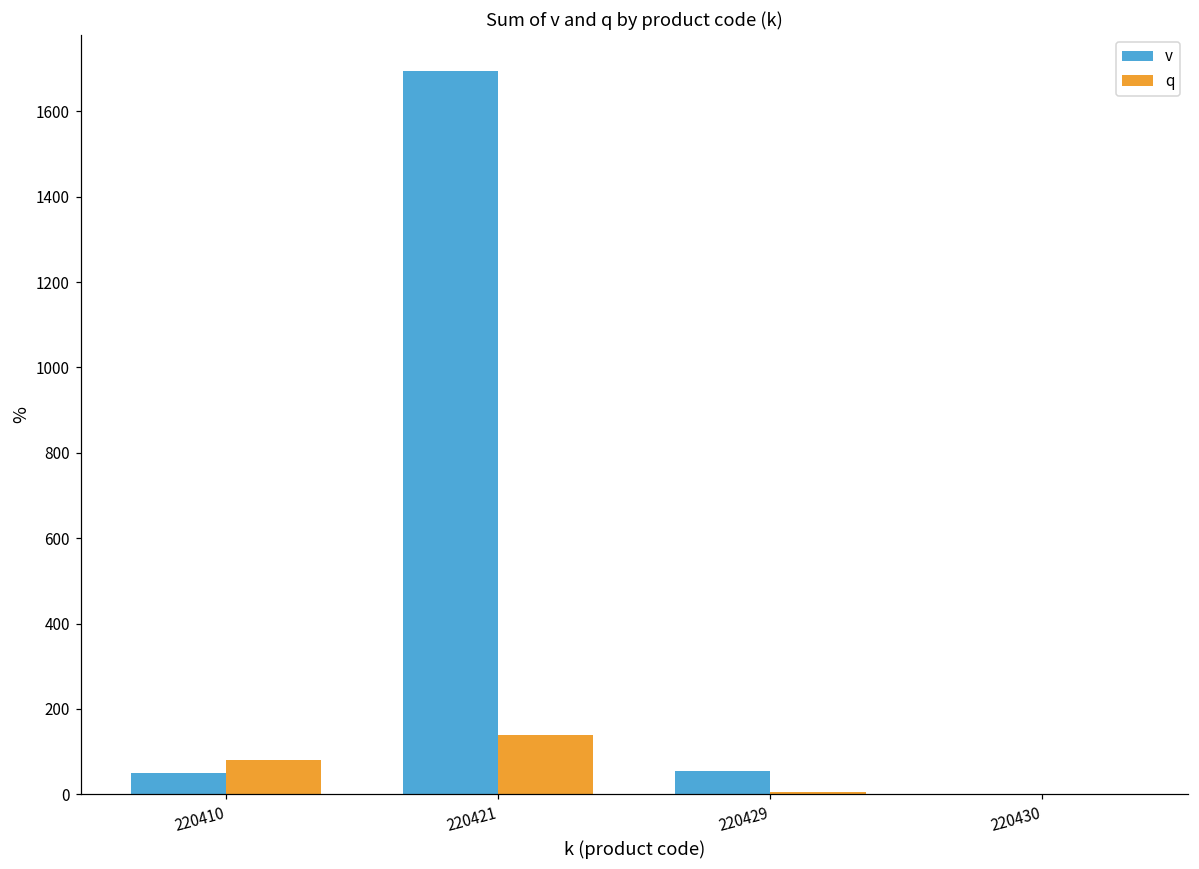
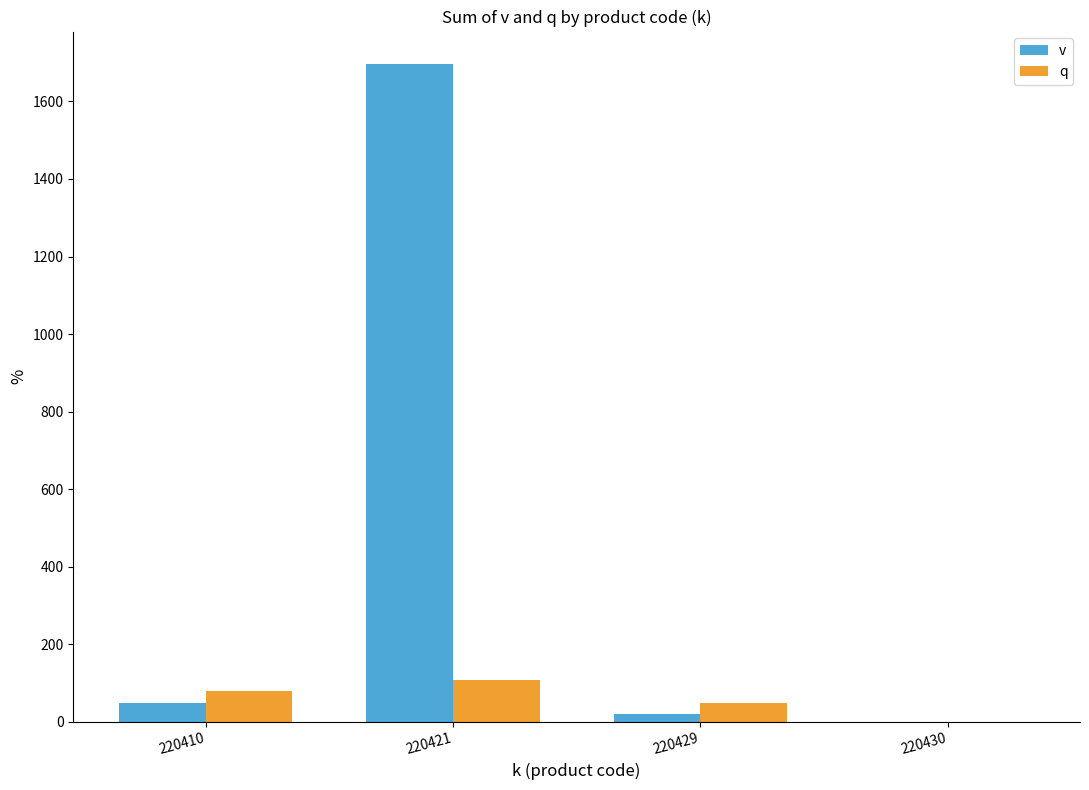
q, 220421: 140 -> 110
v, 220429: 50 -> 20
q, 220429: 10 -> 50
